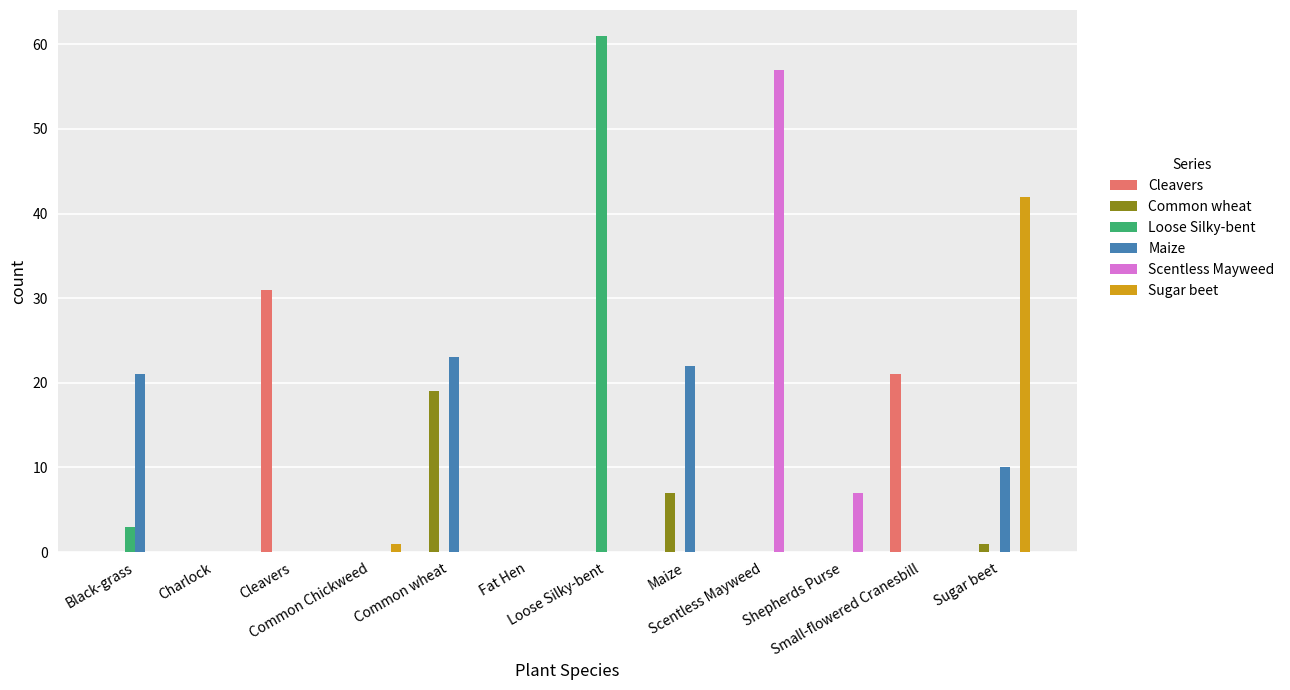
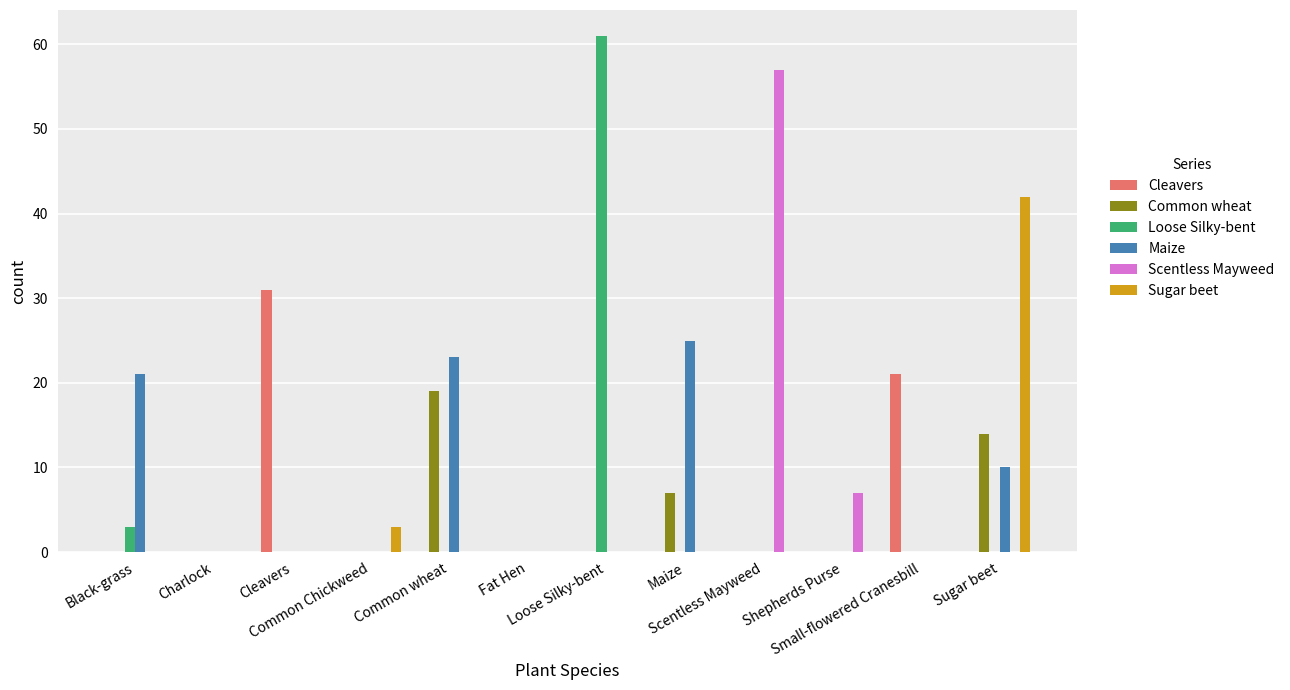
Sugar beet, Common Chickweed: 1 -> 3
Maize, Maize: 22 -> 25
Common wheat, Sugar beet: 1 -> 14
